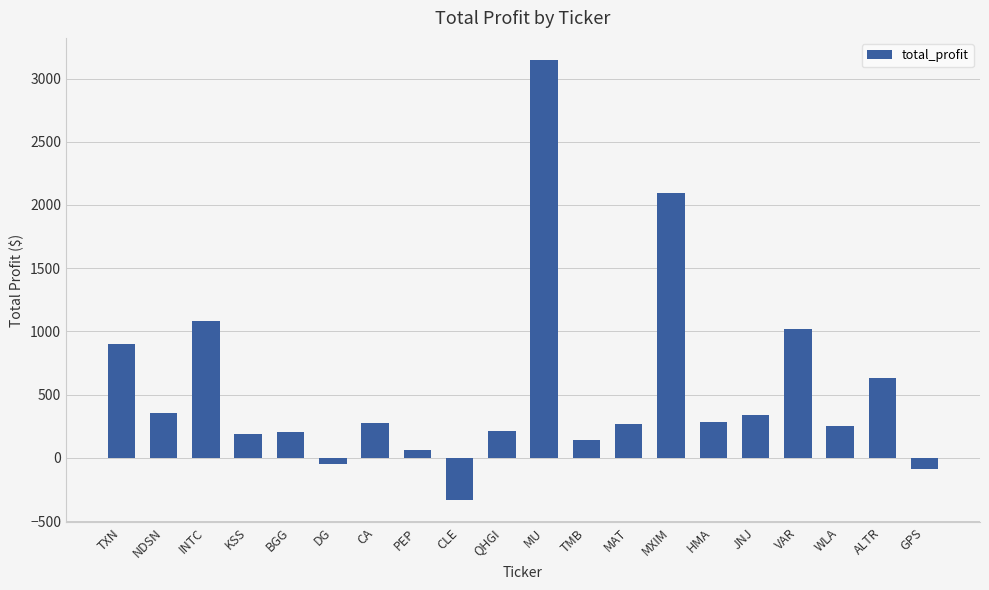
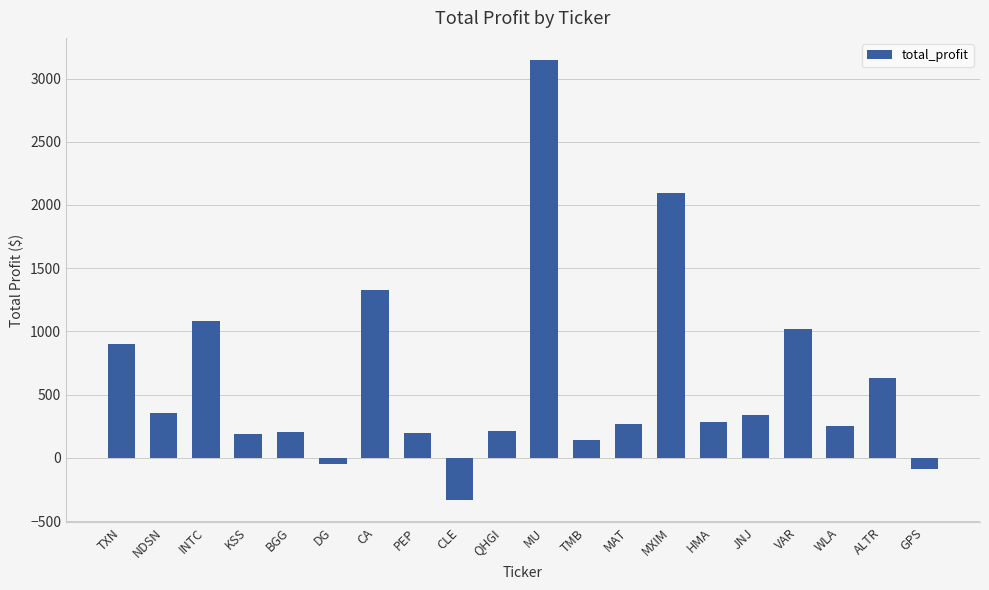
CA: 270 -> 1330
PEP: 60 -> 200
